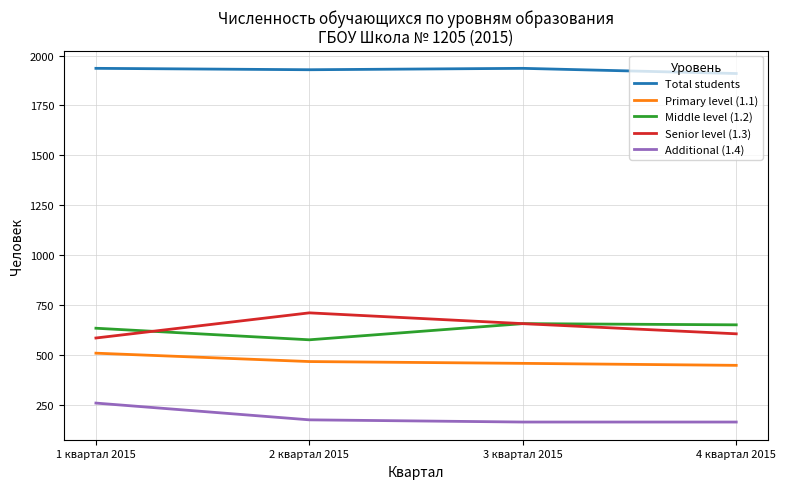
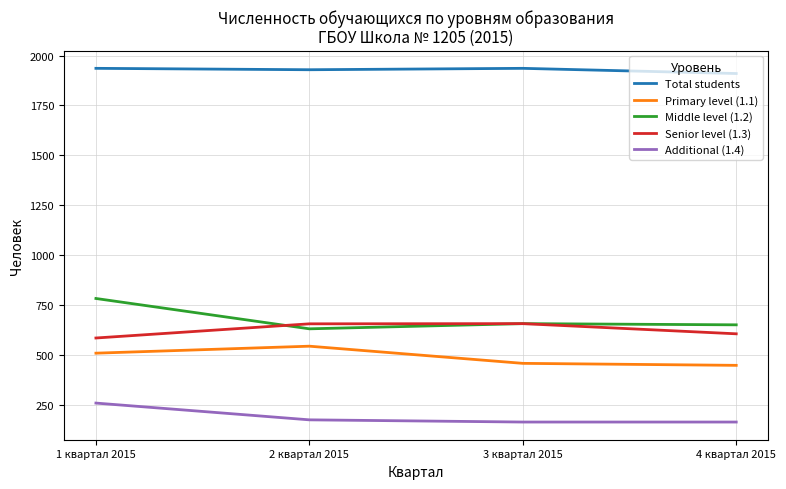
Middle level (1.2), 1 квартал 2015: 630 -> 780
Primary level (1.1), 2 квартал 2015: 470 -> 540
Middle level (1.2), 2 квартал 2015: 580 -> 630
Senior level (1.3), 2 квартал 2015: 710 -> 660
